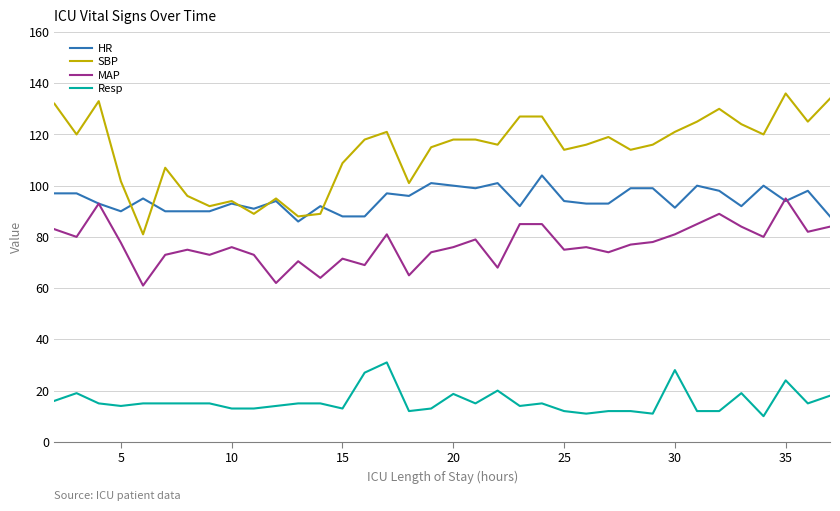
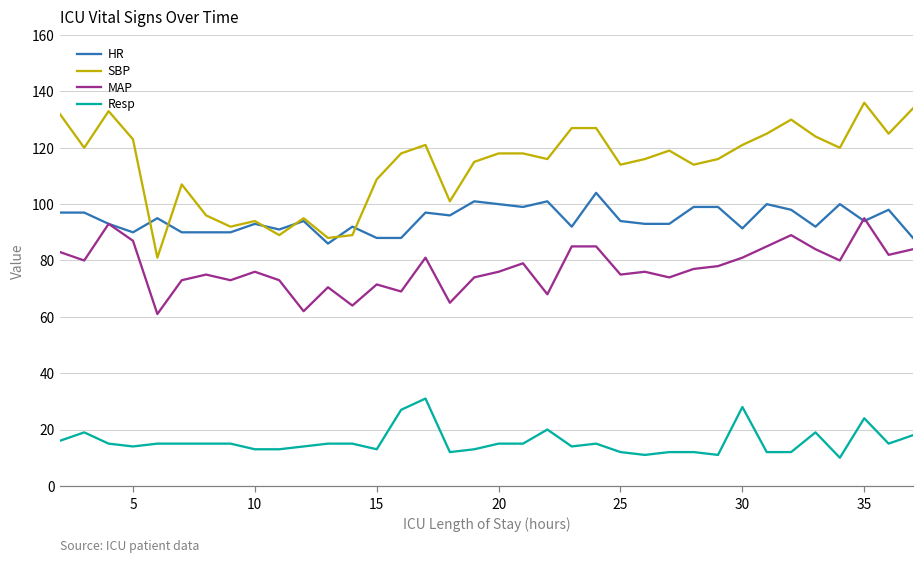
SBP, 5: 102 -> 123
MAP, 5: 78 -> 87
Resp, 20: 19 -> 15
